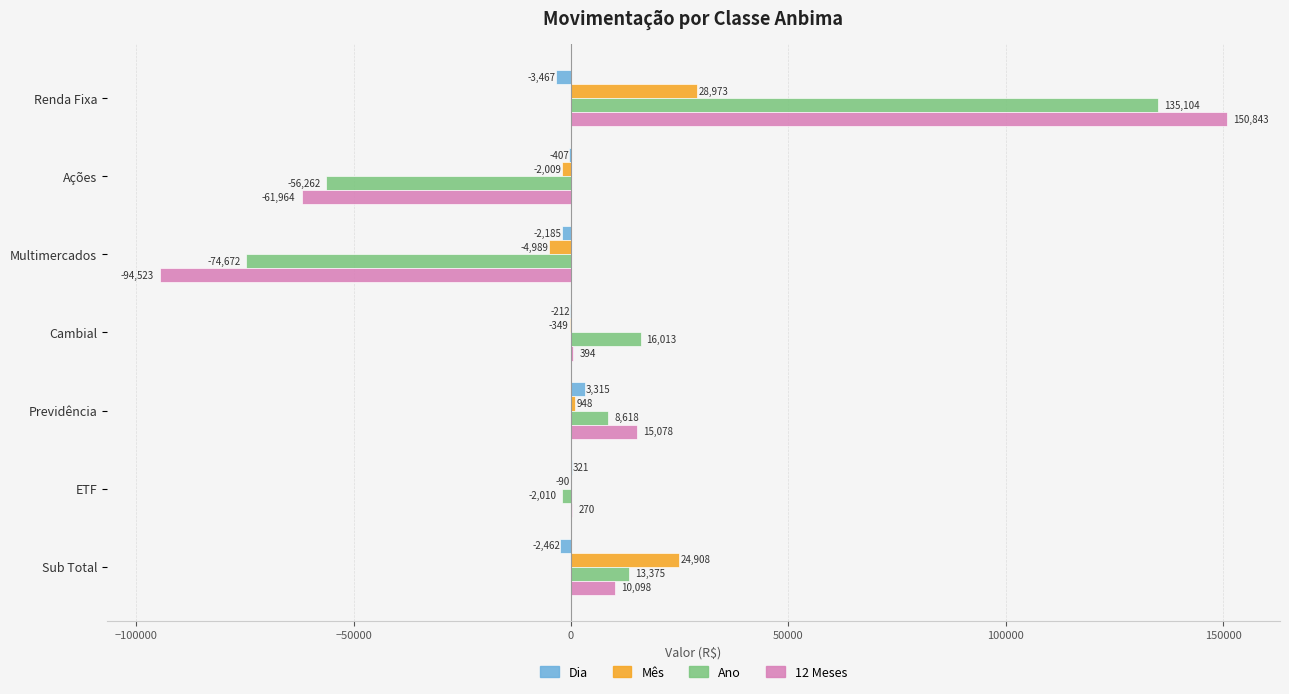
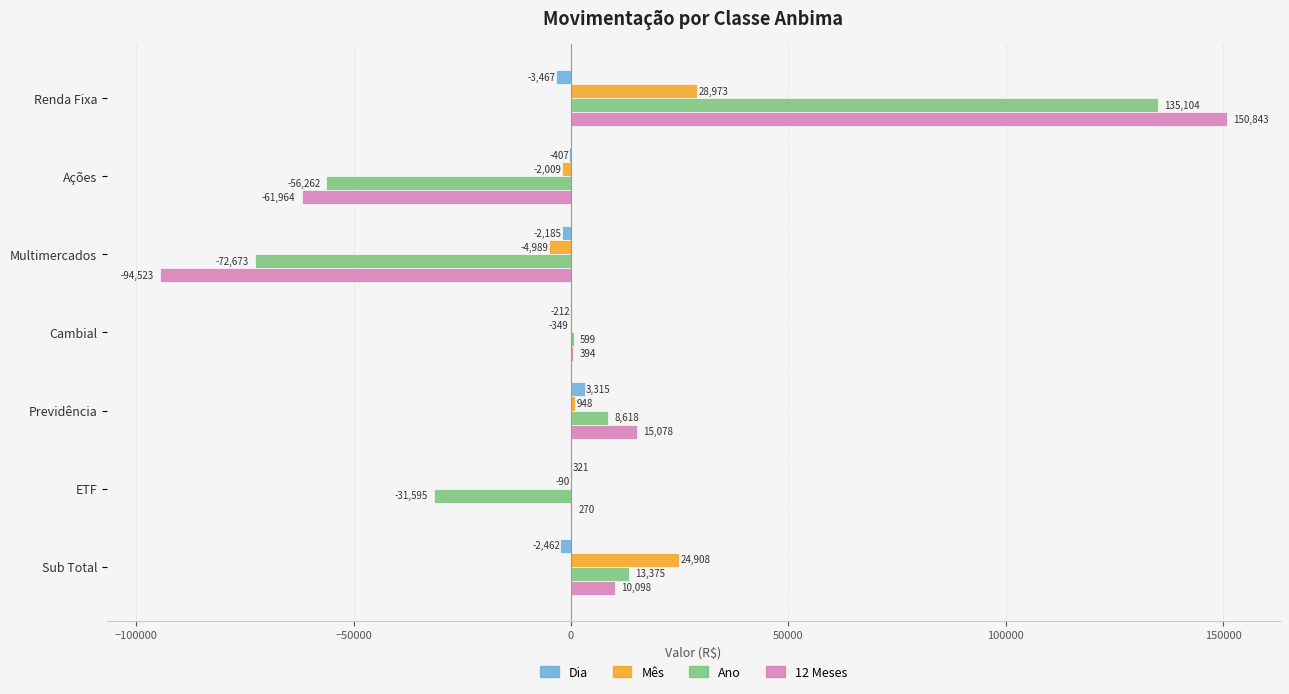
Ano, Multimercados: -74,672 -> -72,673
Ano, Cambial: 16,013 -> 599
Ano, ETF: -2,010 -> -31,595
